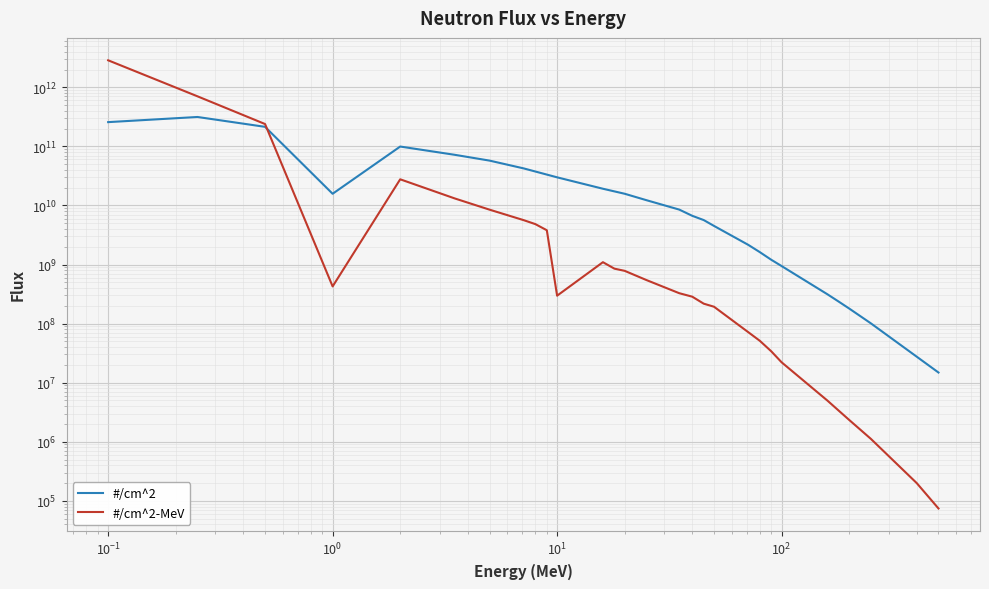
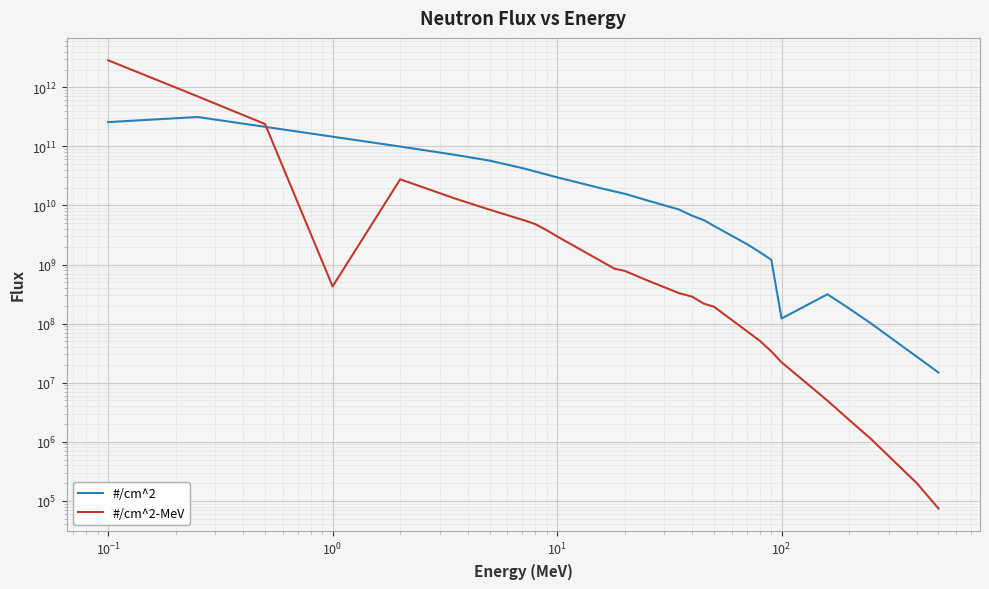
#/cm^2, 10^0: 16000000000 -> 150000000000
#/cm^2-MeV, 10^1: 300000000 -> 3000000000
#/cm^2, 10^2: 900000000 -> 120000000
